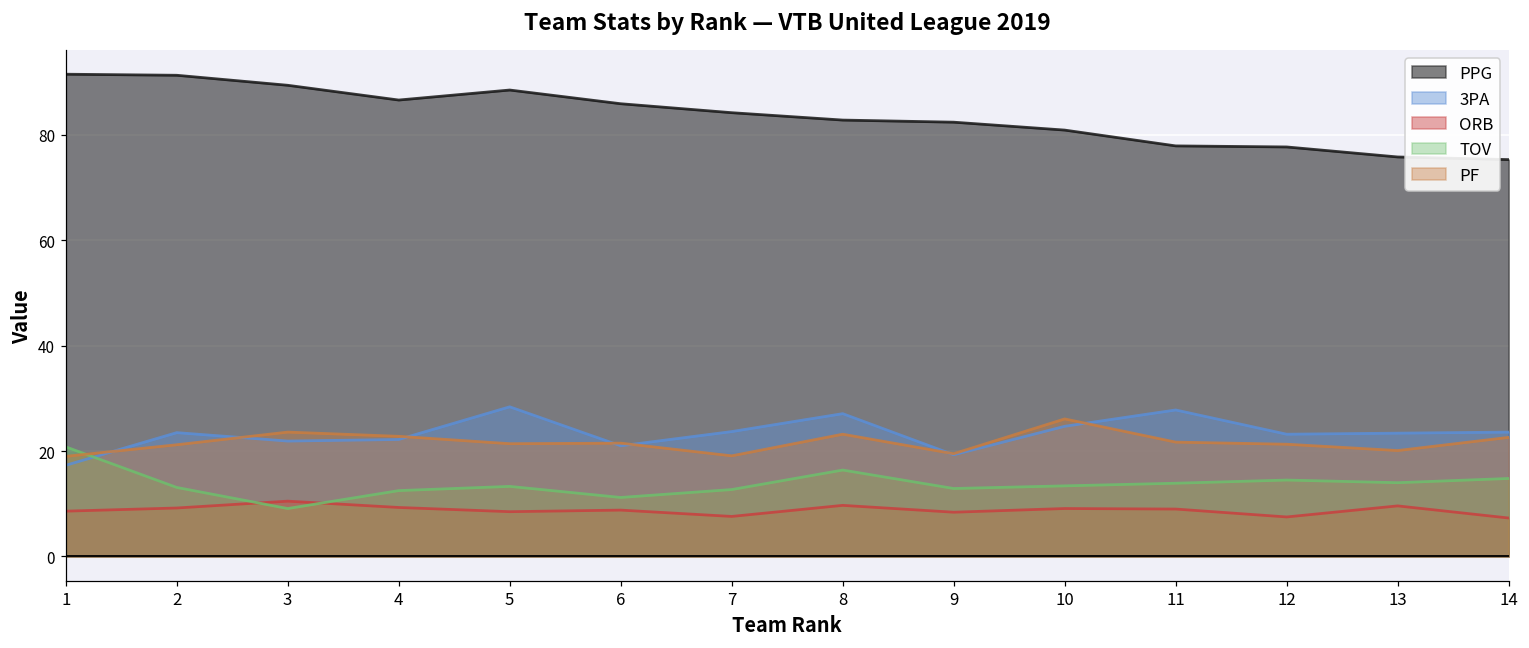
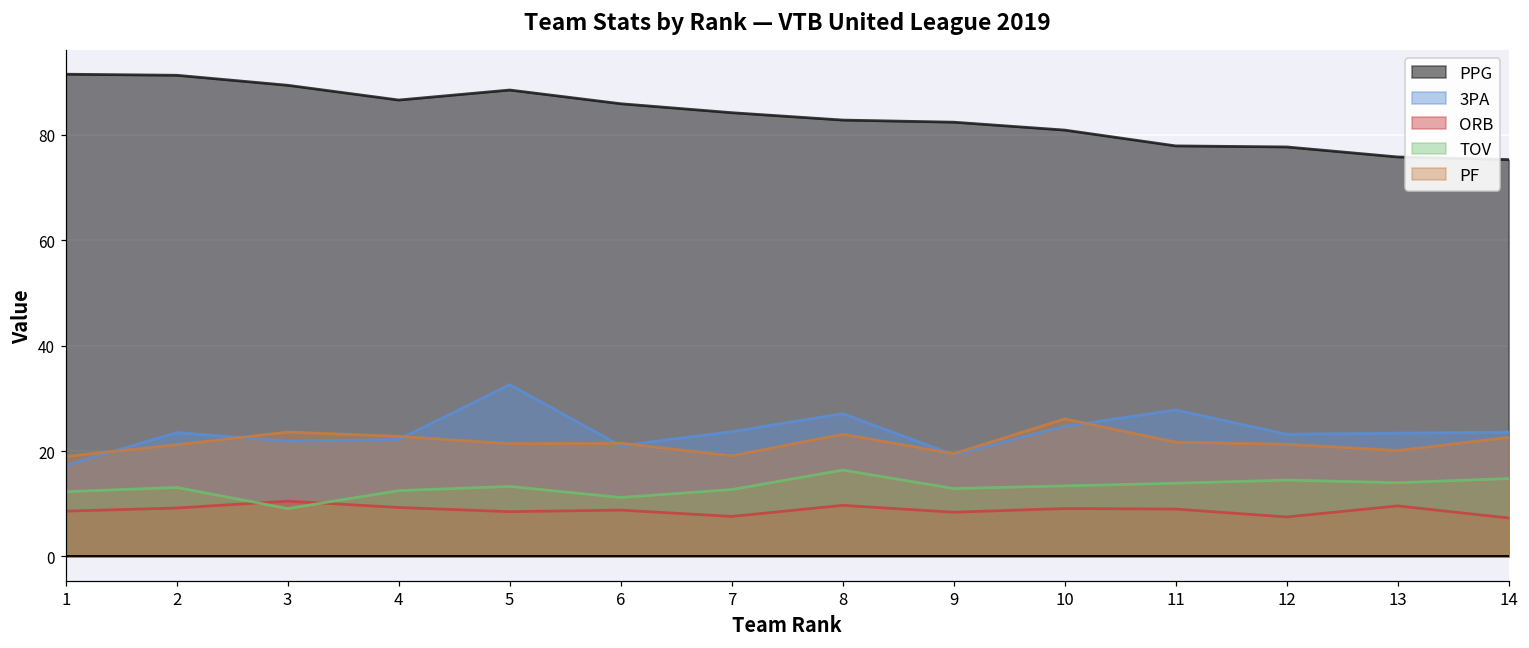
TOV, 1: 21 -> 12
3PA, 5: 28 -> 33
